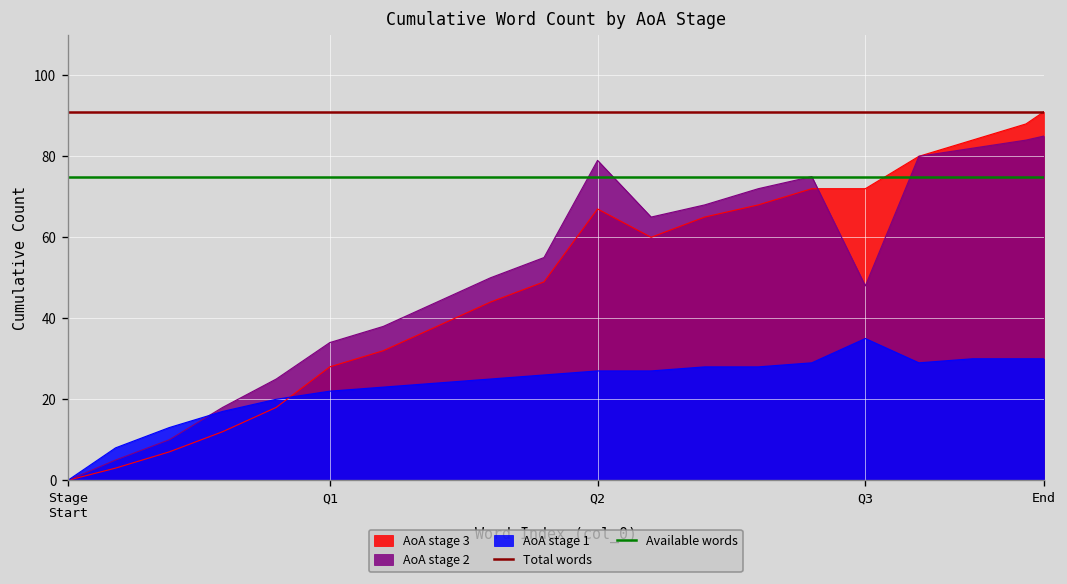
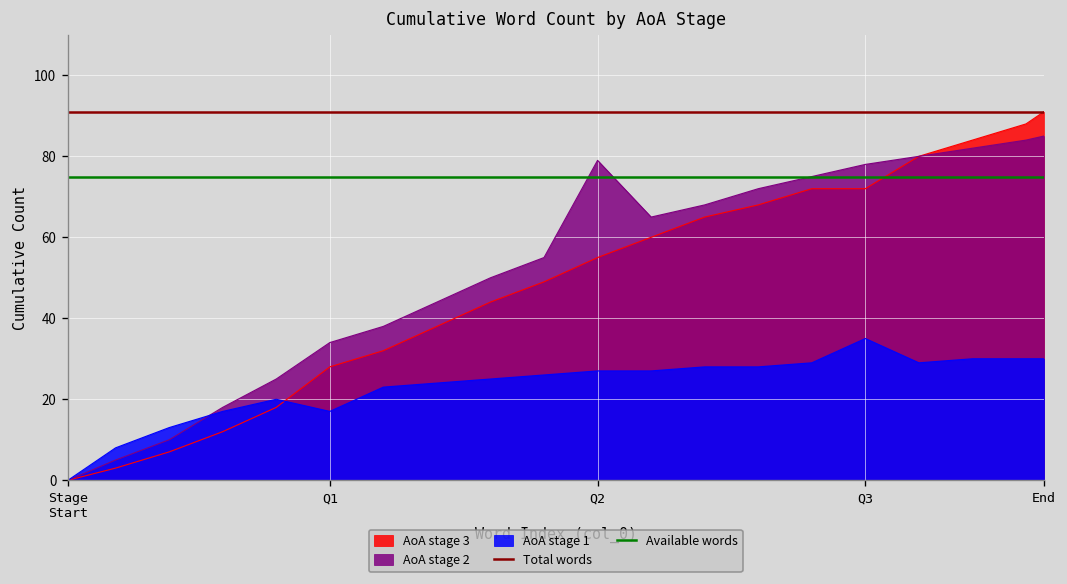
AoA stage 1, Q1: 22 -> 17
AoA stage 3, Q2: 67 -> 55
AoA stage 2, Q3: 48 -> 78
